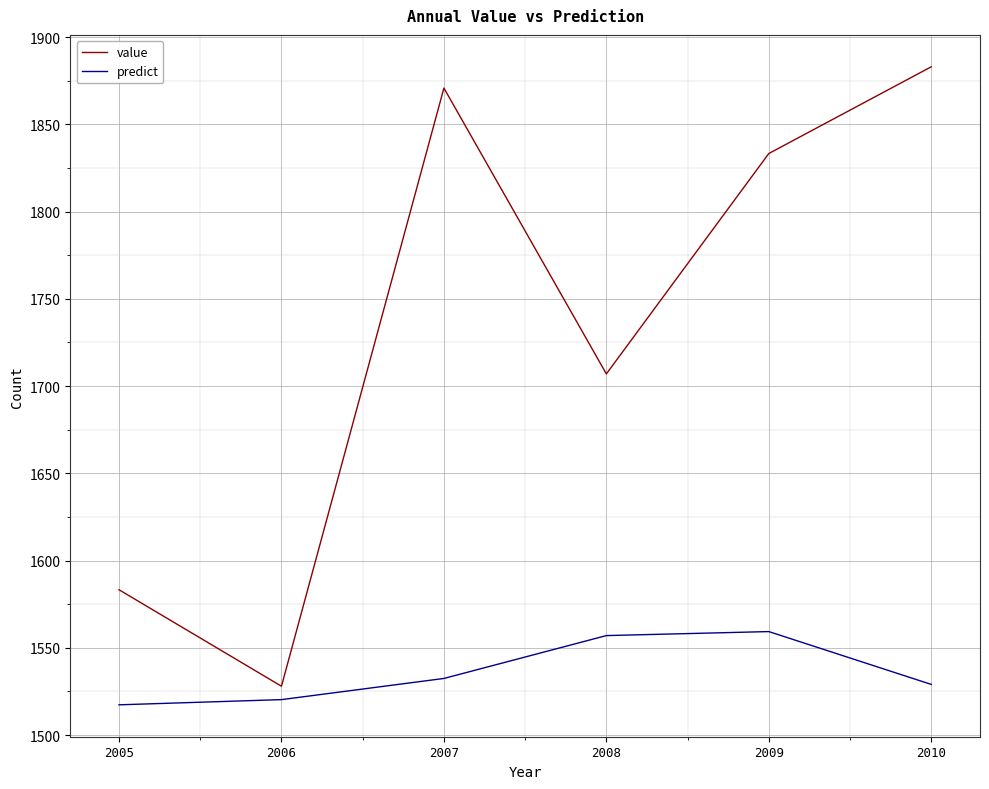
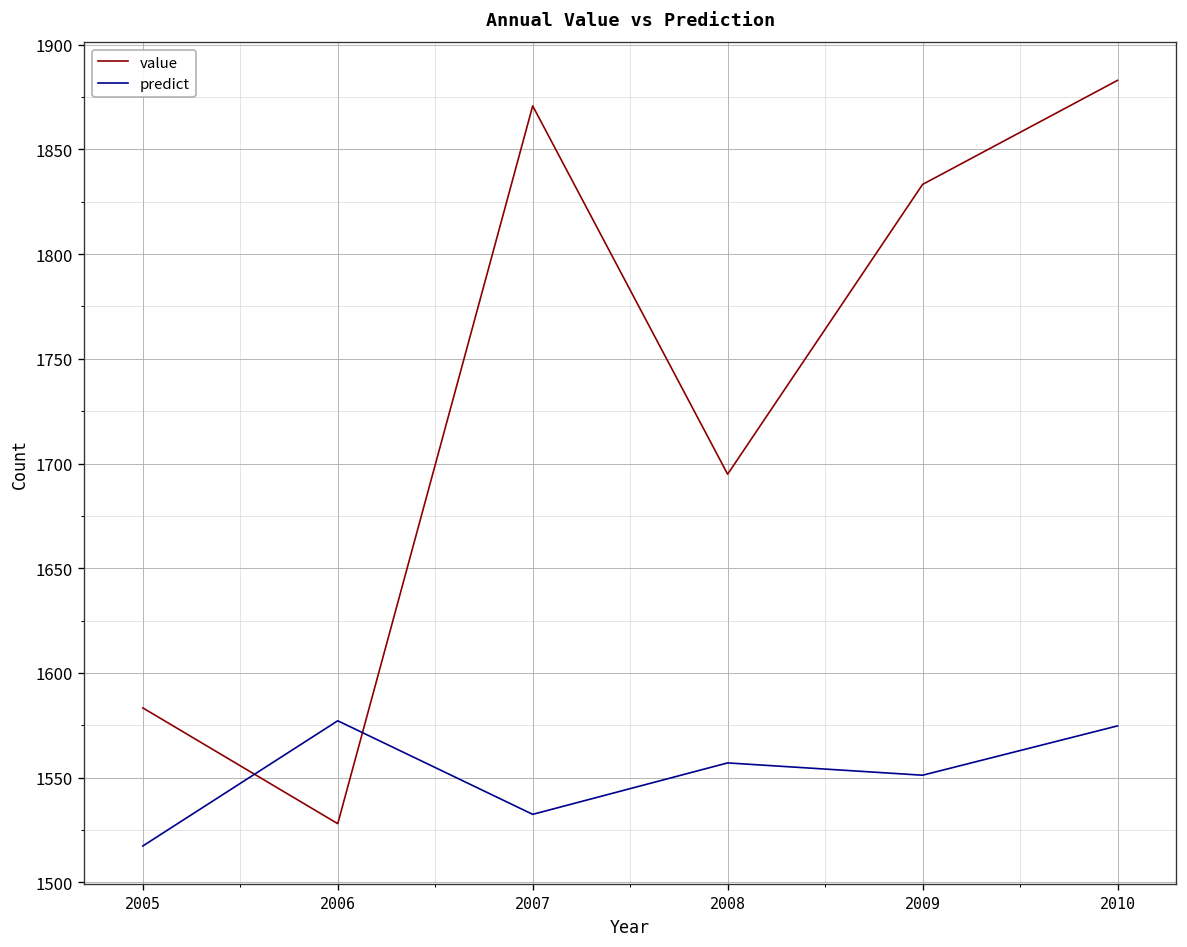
predict, 2006: 1520 -> 1577
value, 2008: 1707 -> 1695
predict, 2009: 1559 -> 1551
predict, 2010: 1529 -> 1575
